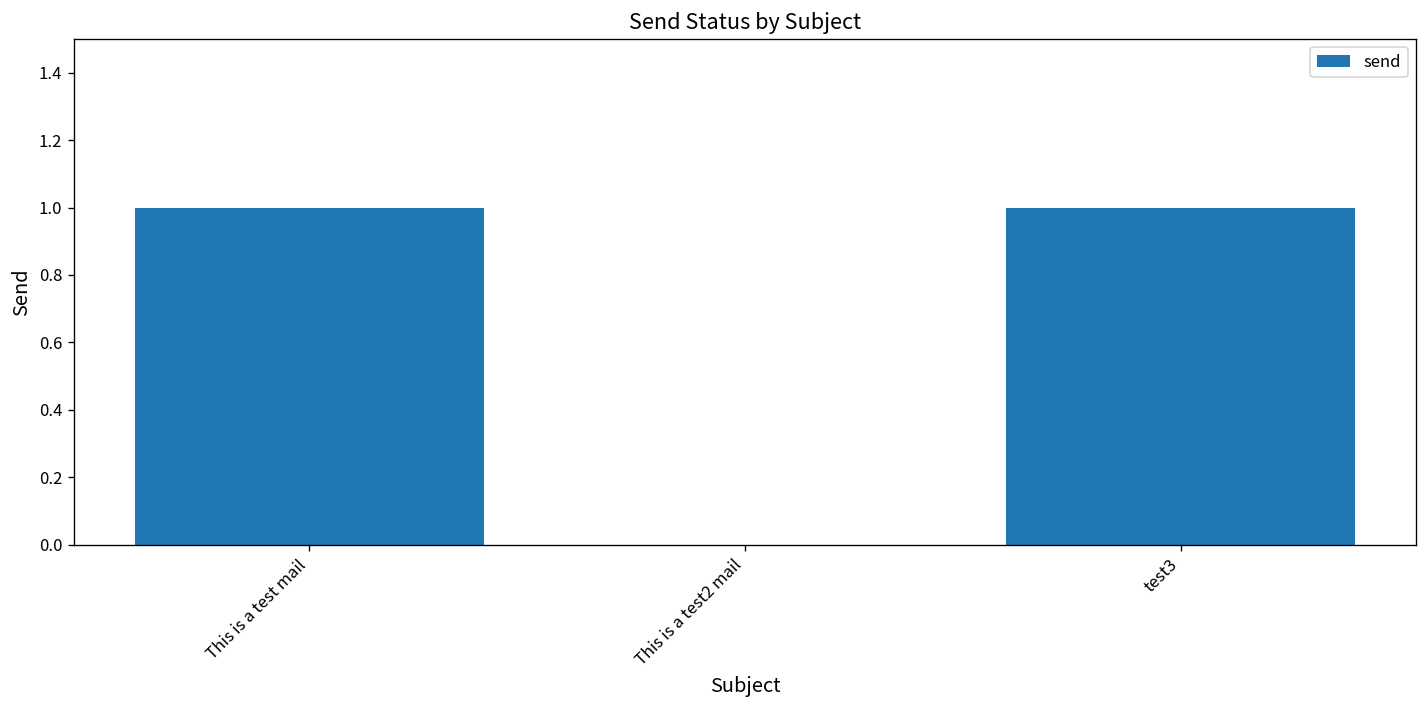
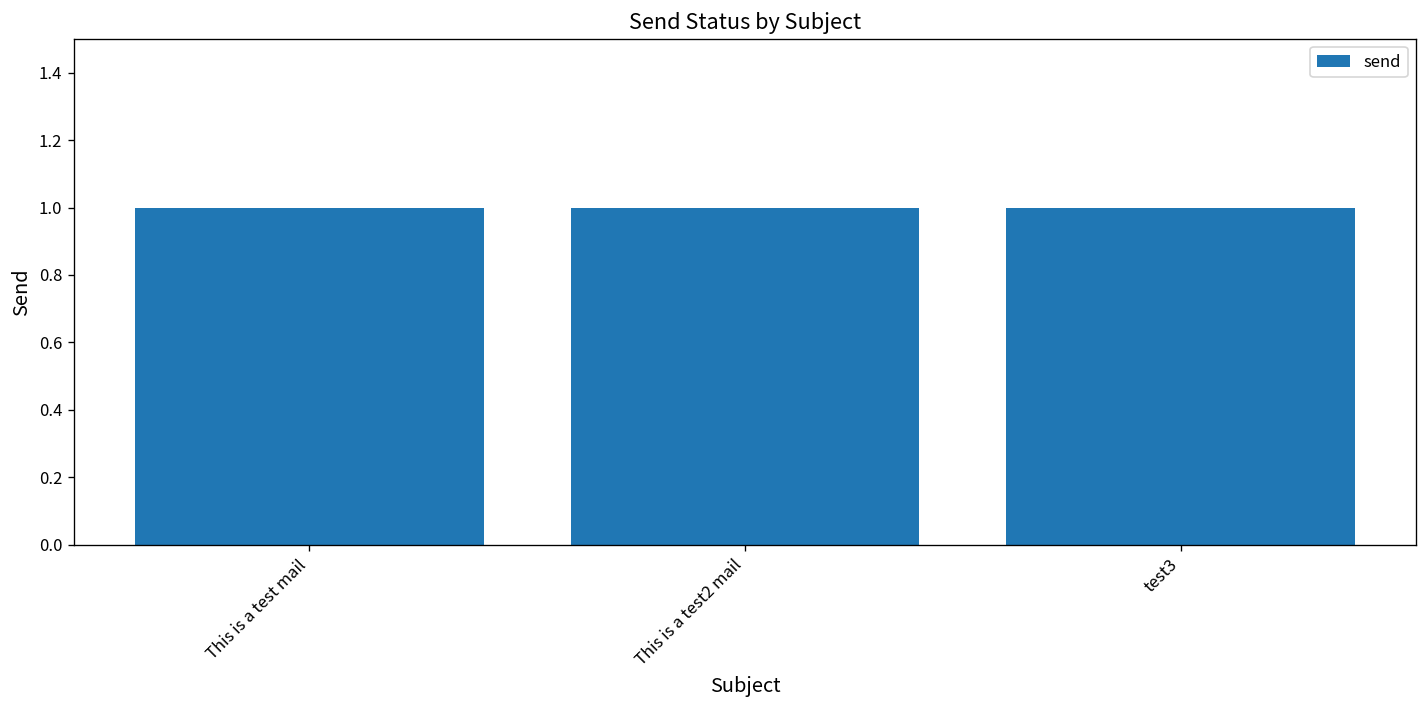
This is a test2 mail: 0 -> 1
